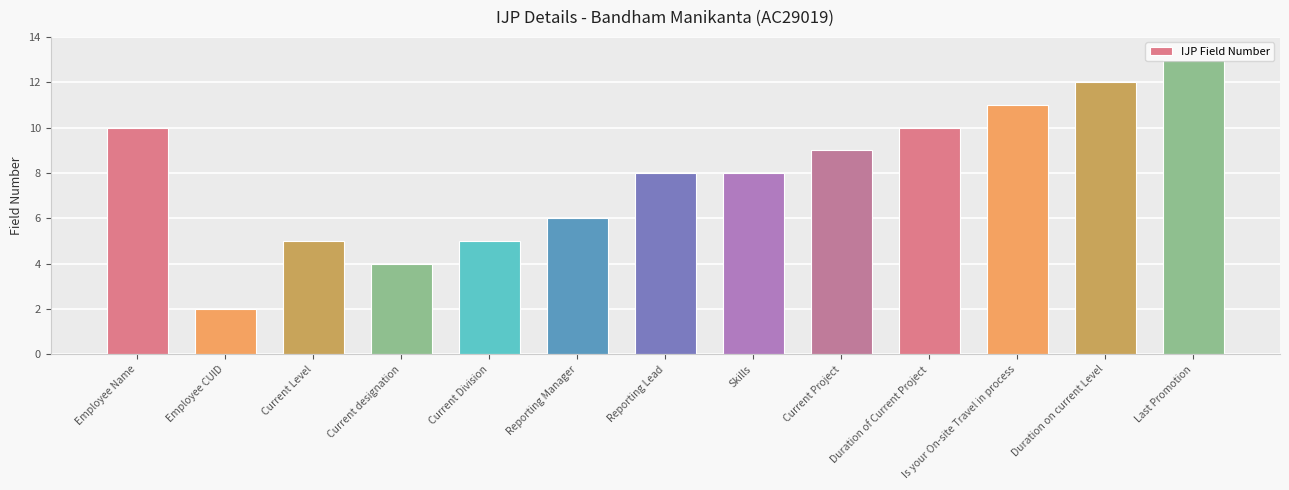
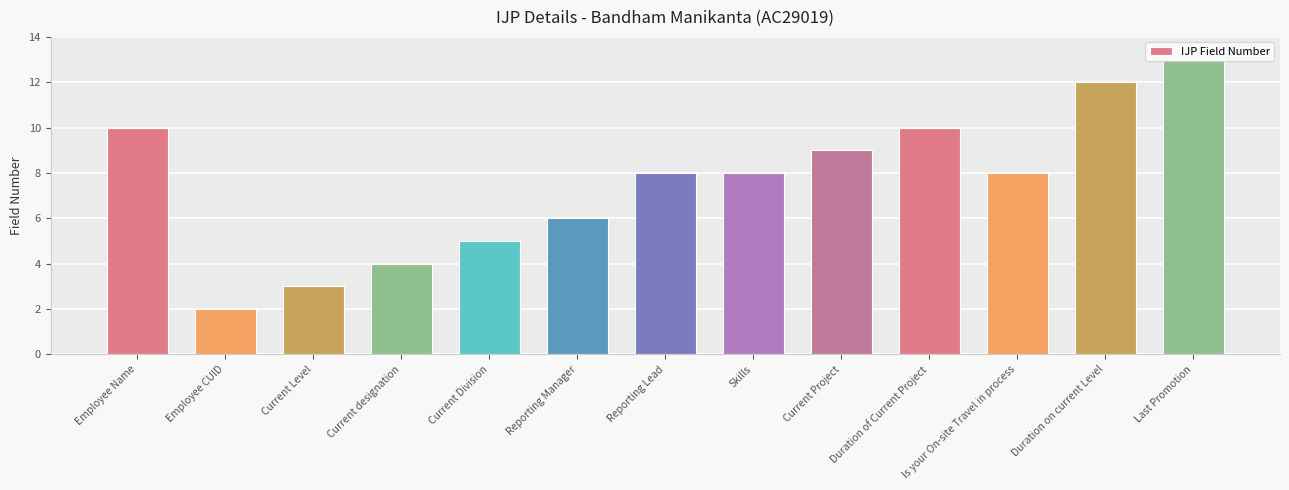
Current Level: 5 -> 3
Is your On-site Travel in process: 11 -> 8
